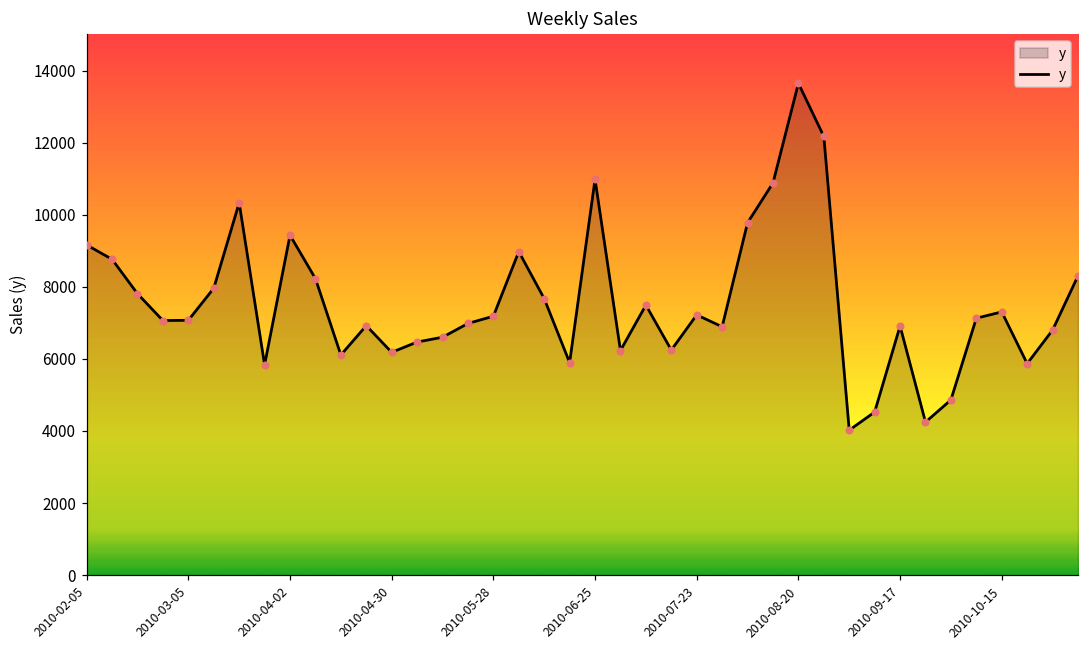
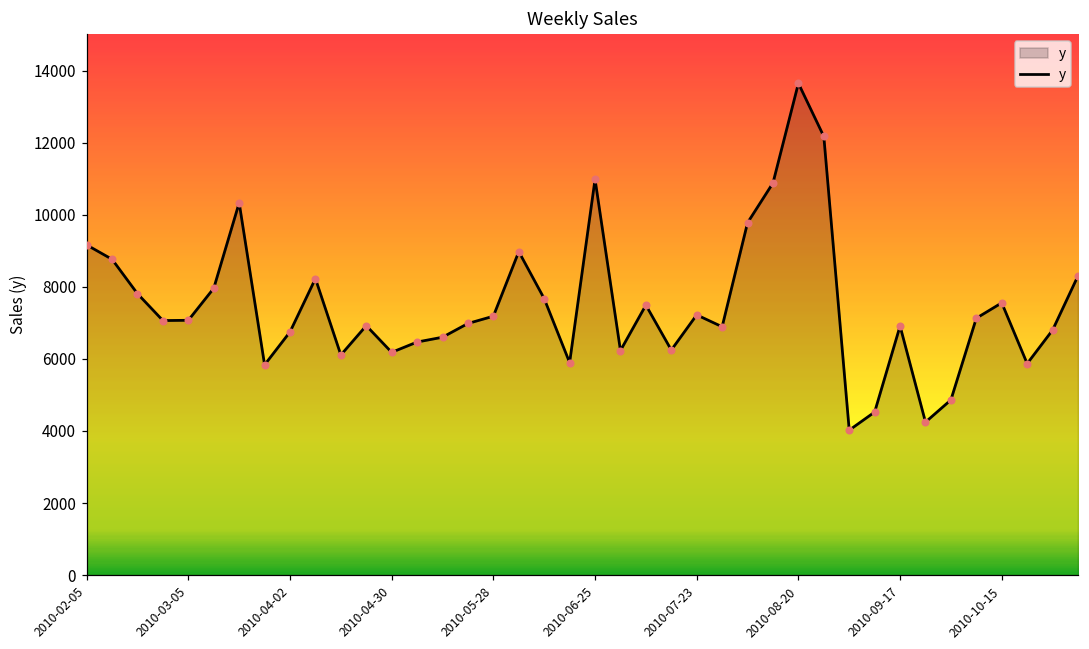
2010-04-02: 9400 -> 6700
2010-10-15: 7300 -> 7600
